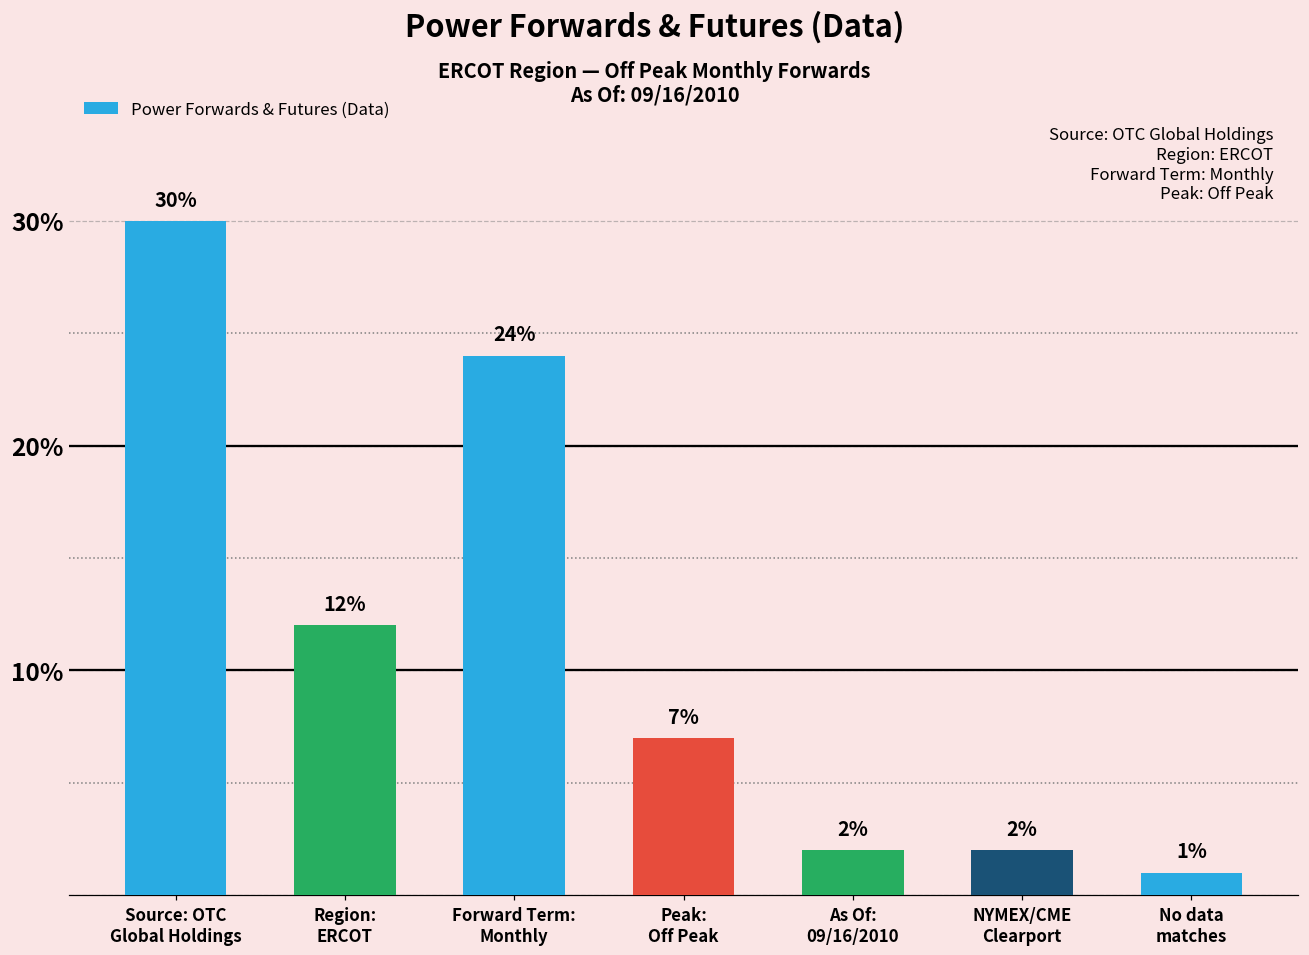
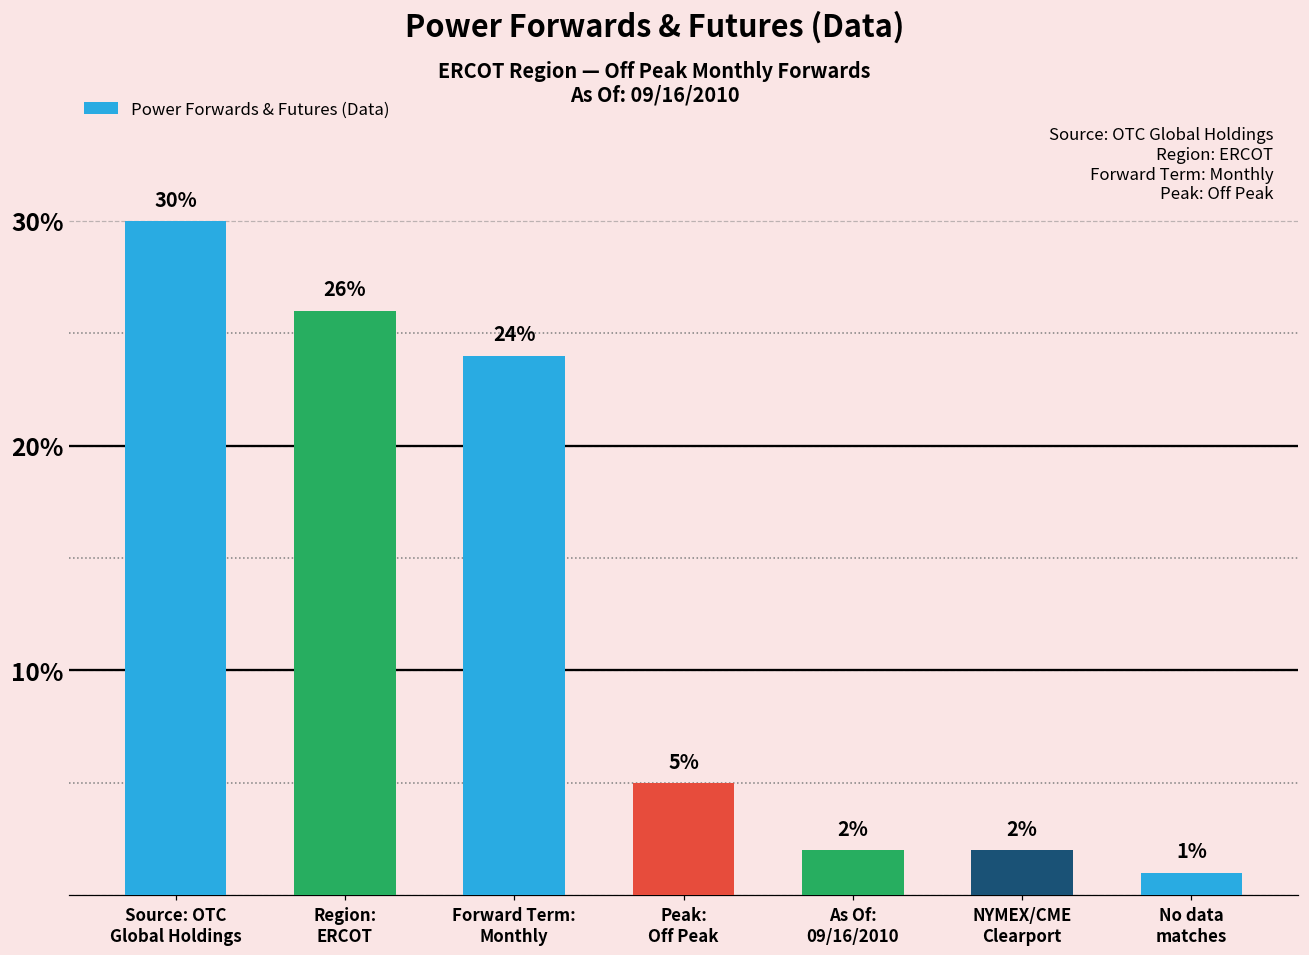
Region: ERCOT: 12% -> 26%
Peak: Off Peak: 7% -> 5%
